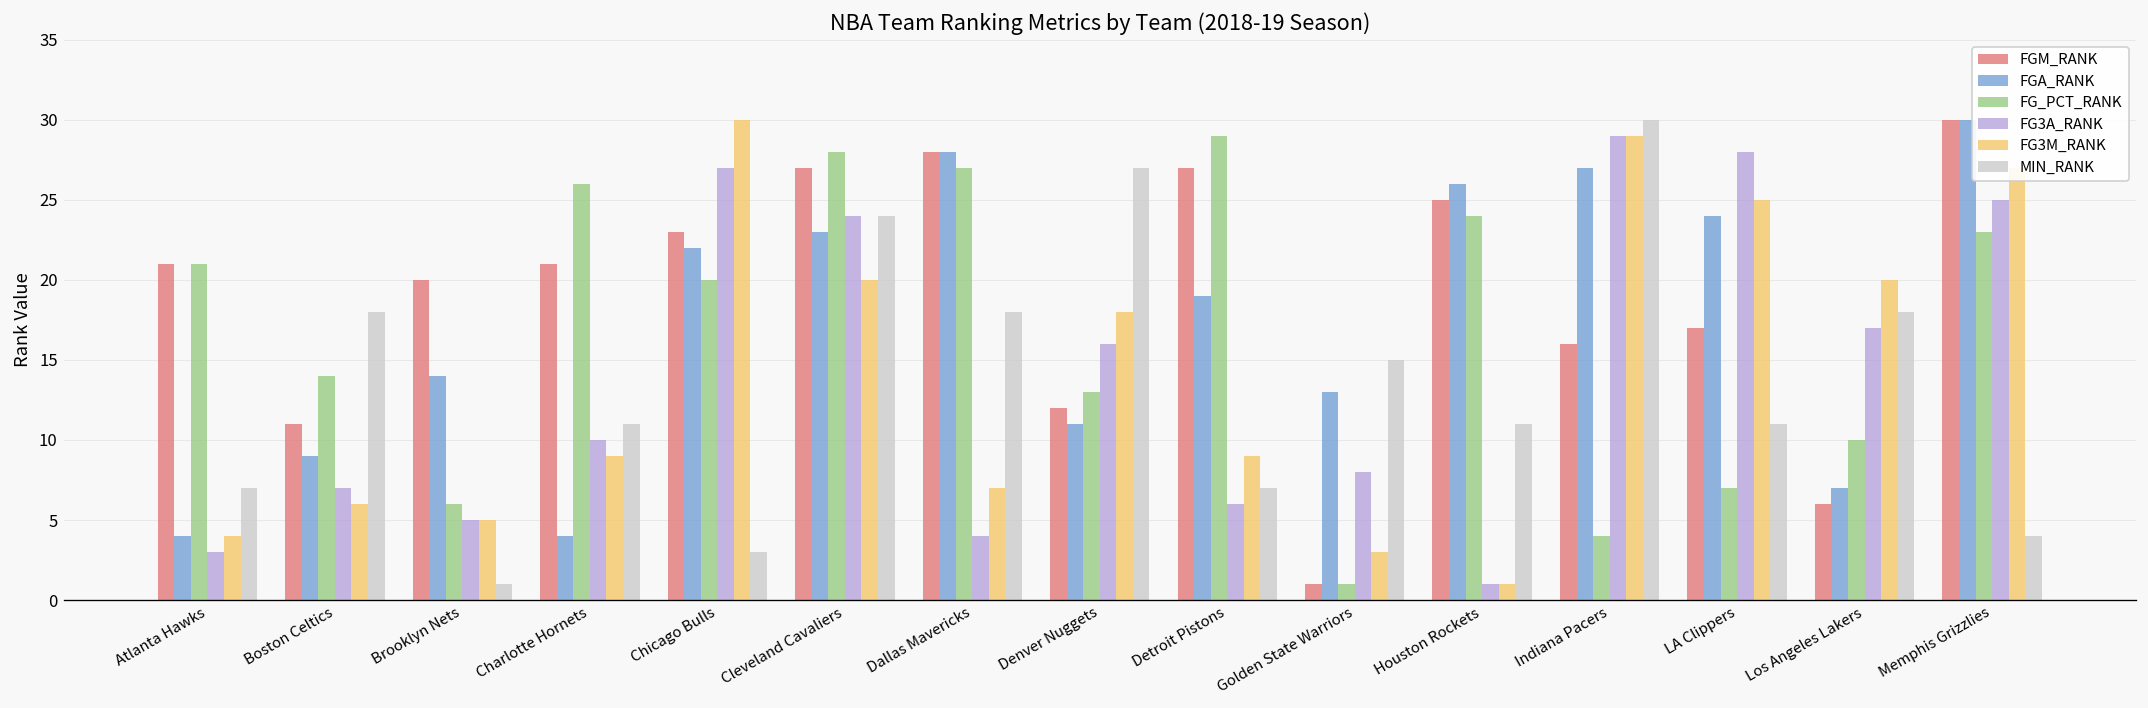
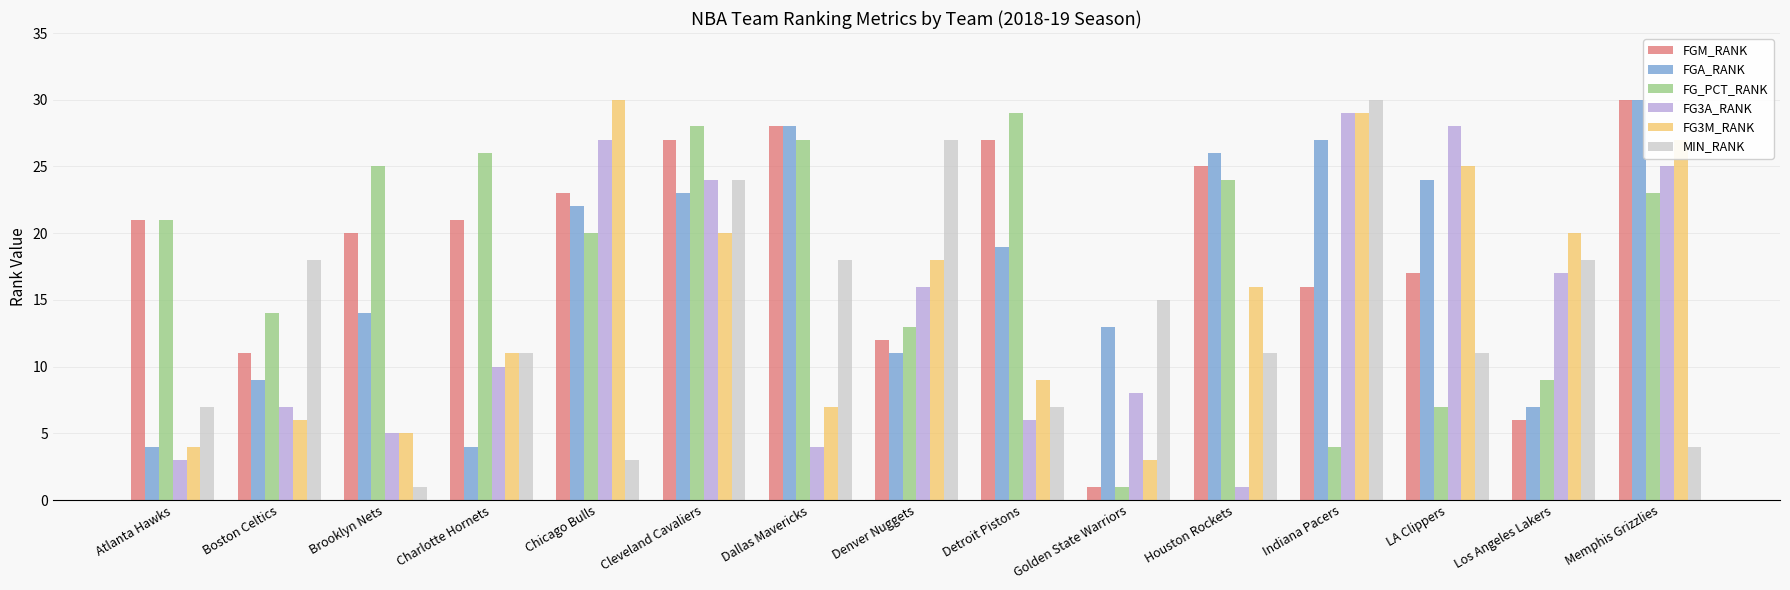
FG_PCT_RANK, Brooklyn Nets: 6 -> 25
FG3M_RANK, Charlotte Hornets: 9 -> 11
FG3M_RANK, Houston Rockets: 1 -> 16
FG_PCT_RANK, Los Angeles Lakers: 10 -> 9
